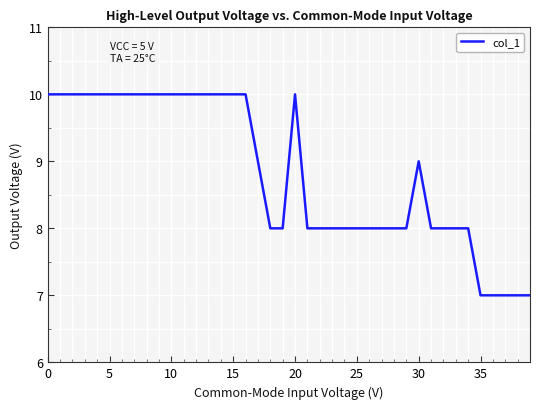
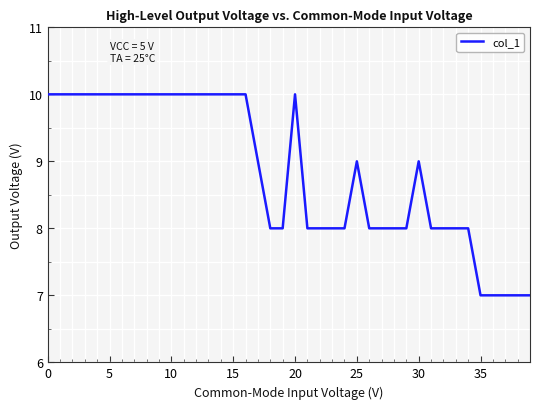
25: 8 -> 9
